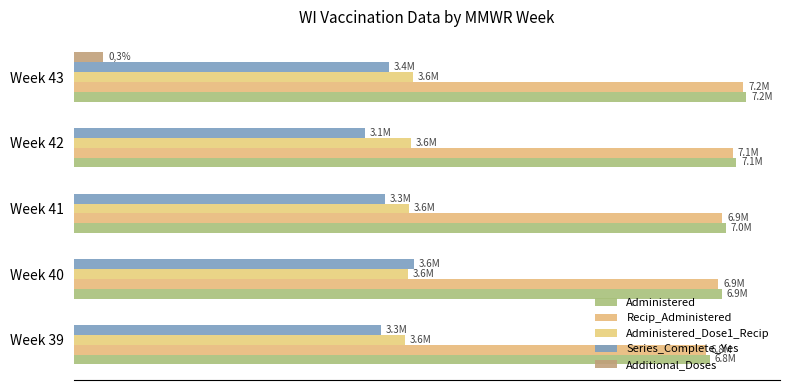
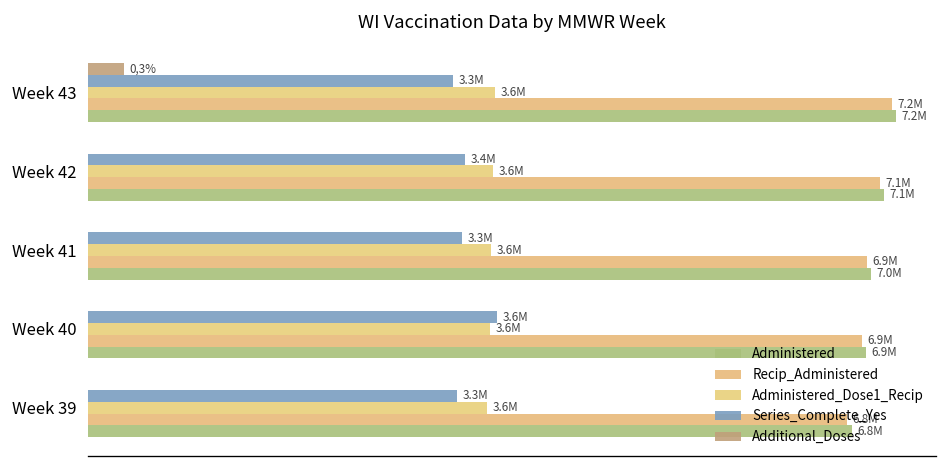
Series_Complete_Yes, Week 43: 3.4M -> 3.3M
Series_Complete_Yes, Week 42: 3.1M -> 3.4M
